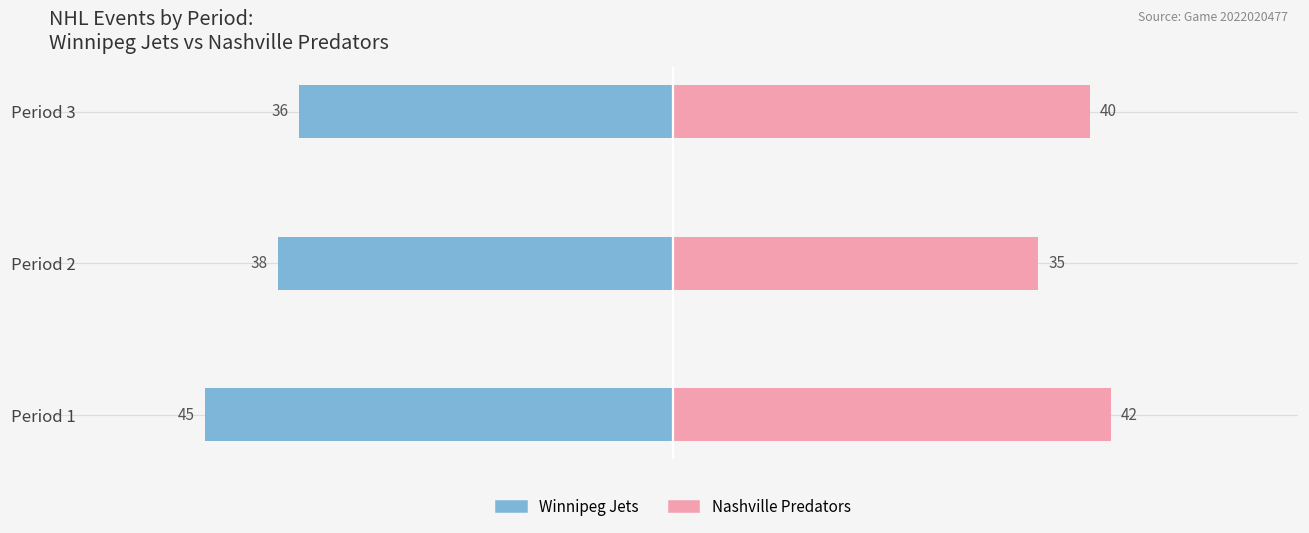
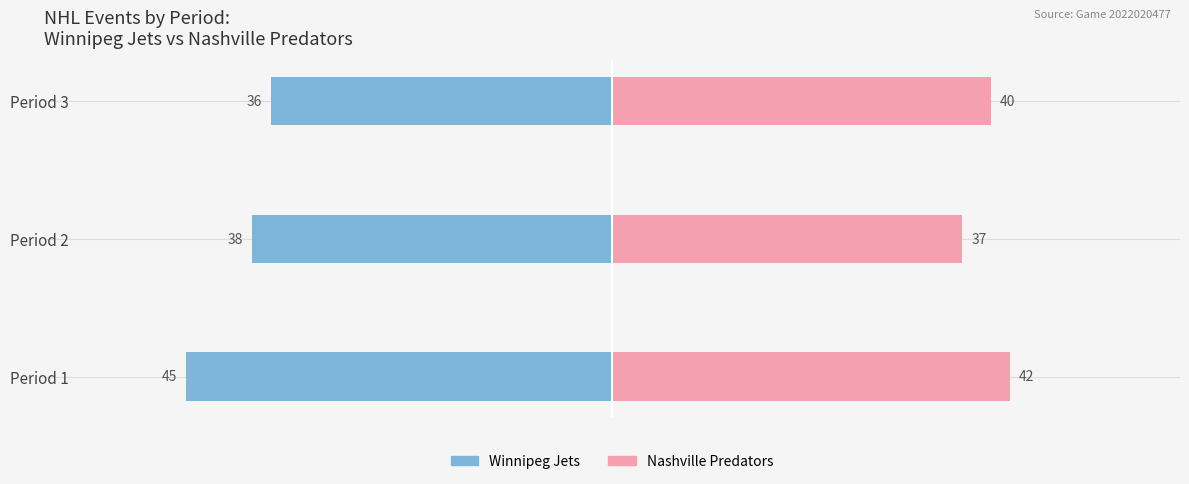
Nashville Predators, Period 2: 35 -> 37
